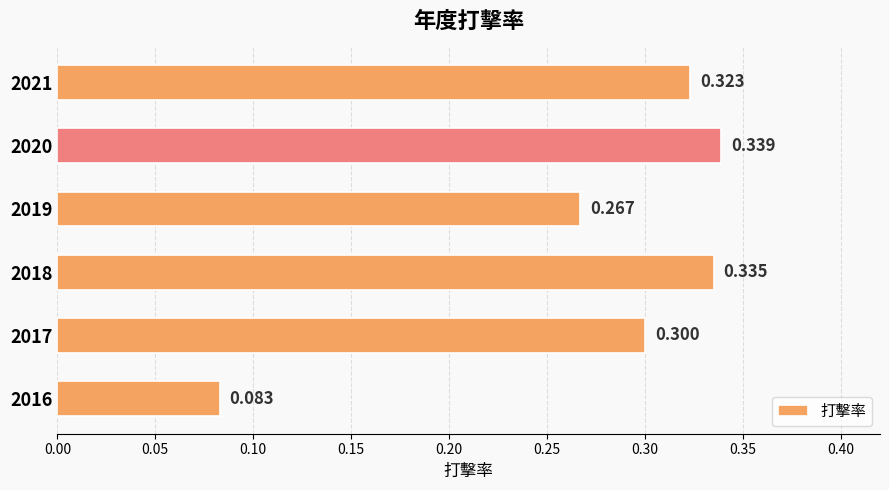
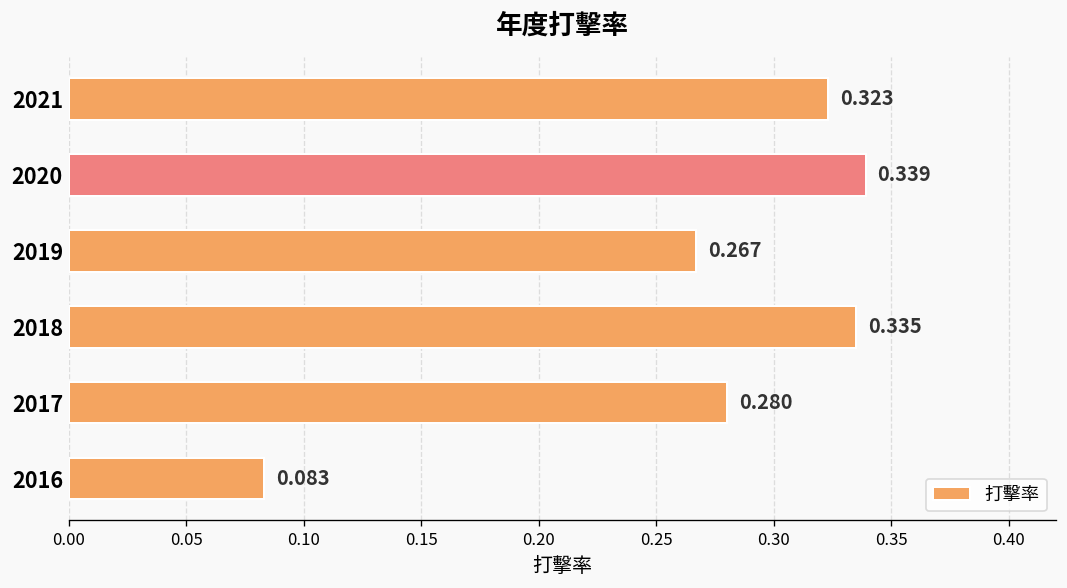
2017: 0.300 -> 0.280
